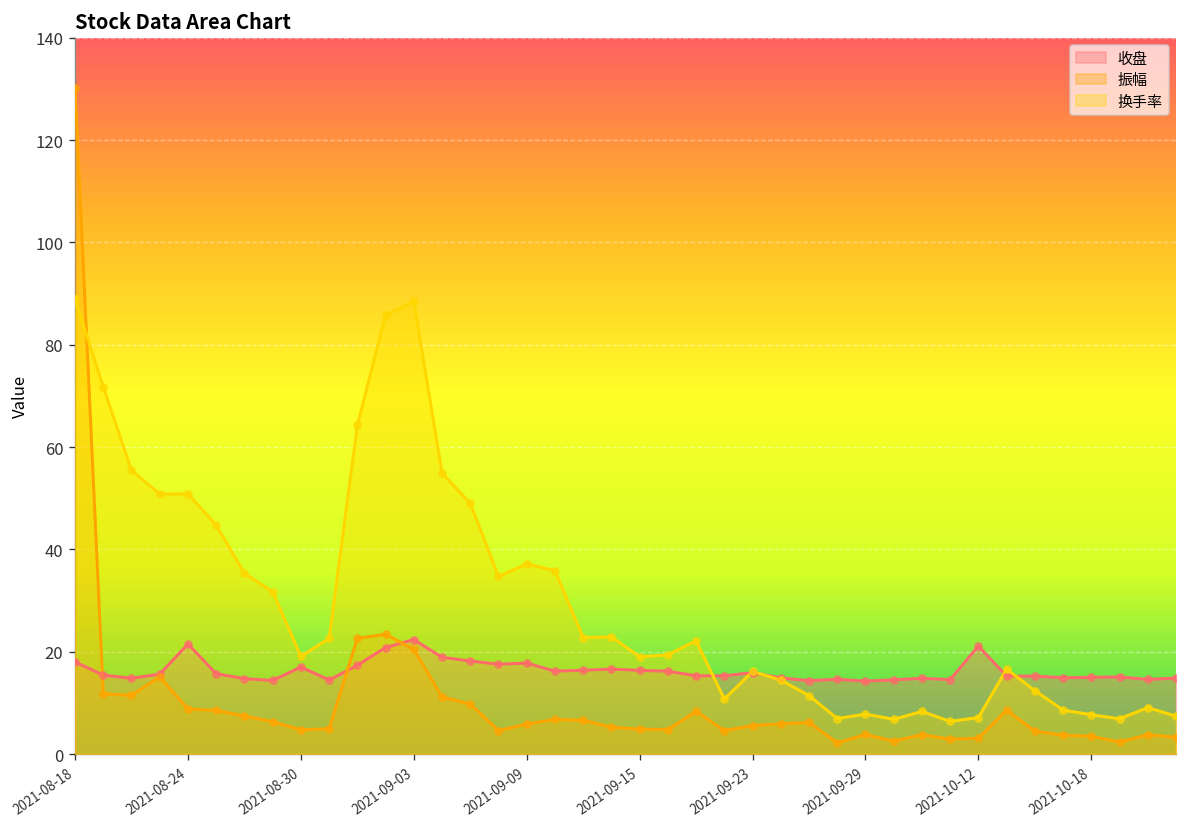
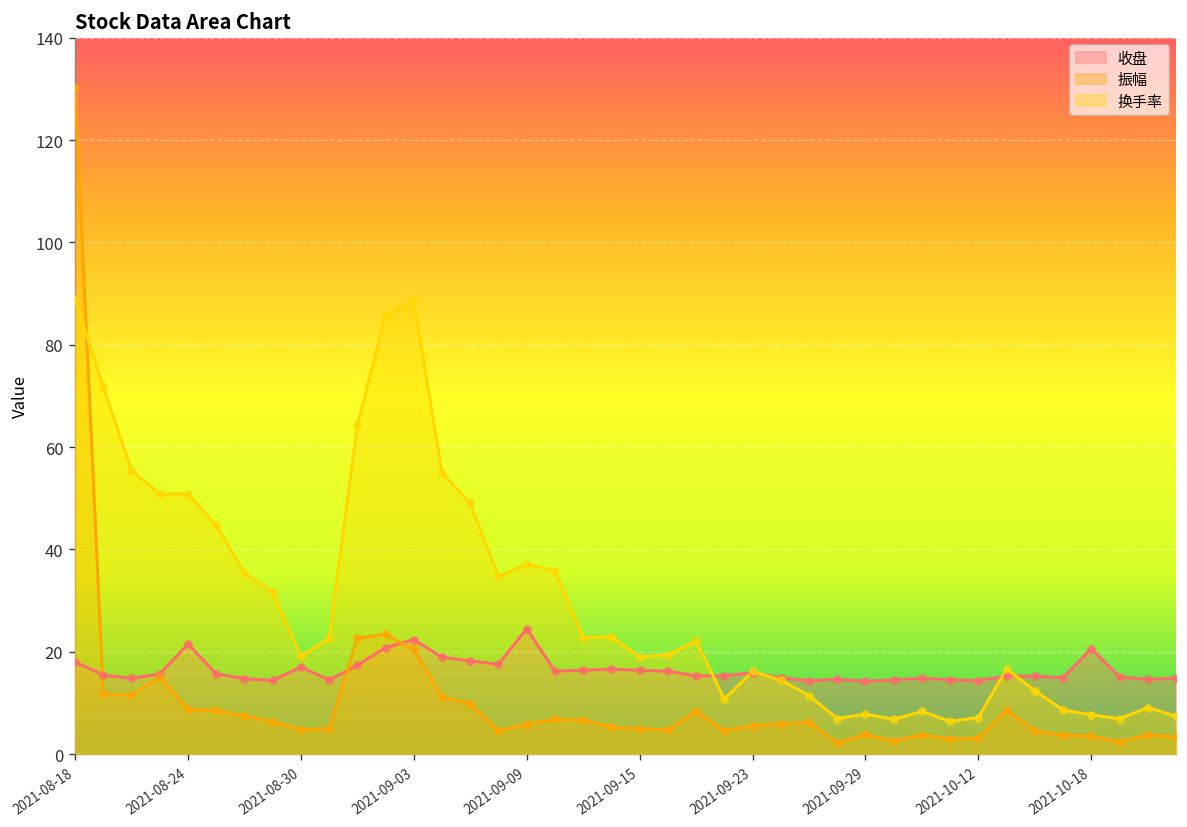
收盘, 2021-09-09: 18 -> 24
收盘, 2021-10-12: 21 -> 14
收盘, 2021-10-18: 15 -> 21
